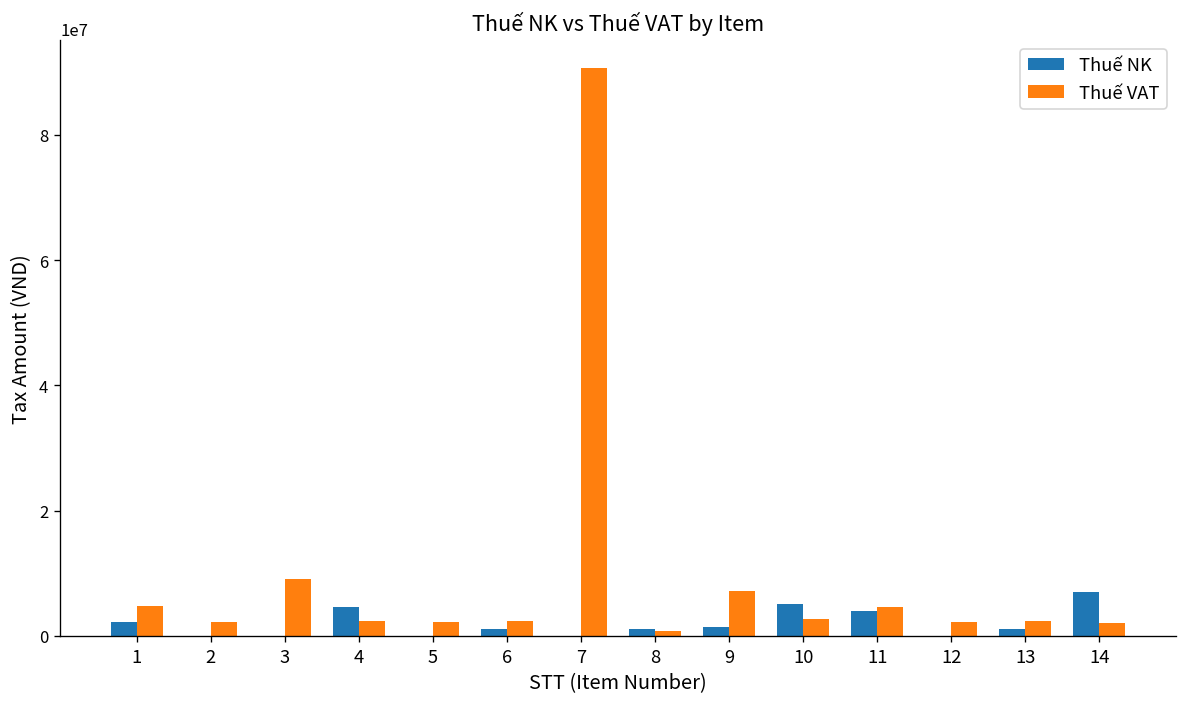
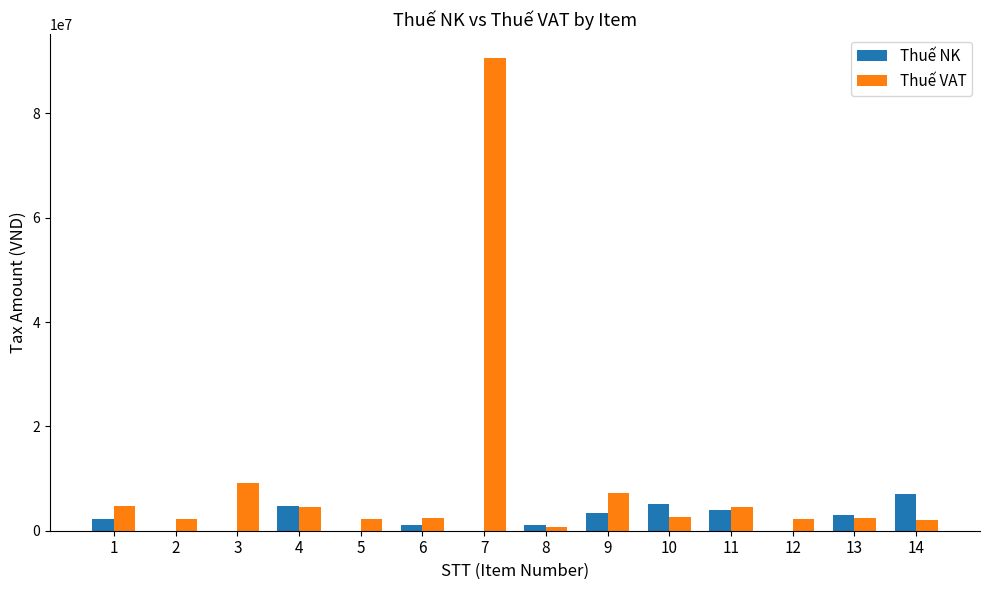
Thuế VAT, 4: 2000000 -> 5000000
Thuế NK, 9: 1000000 -> 3000000
Thuế NK, 13: 1000000 -> 3000000
